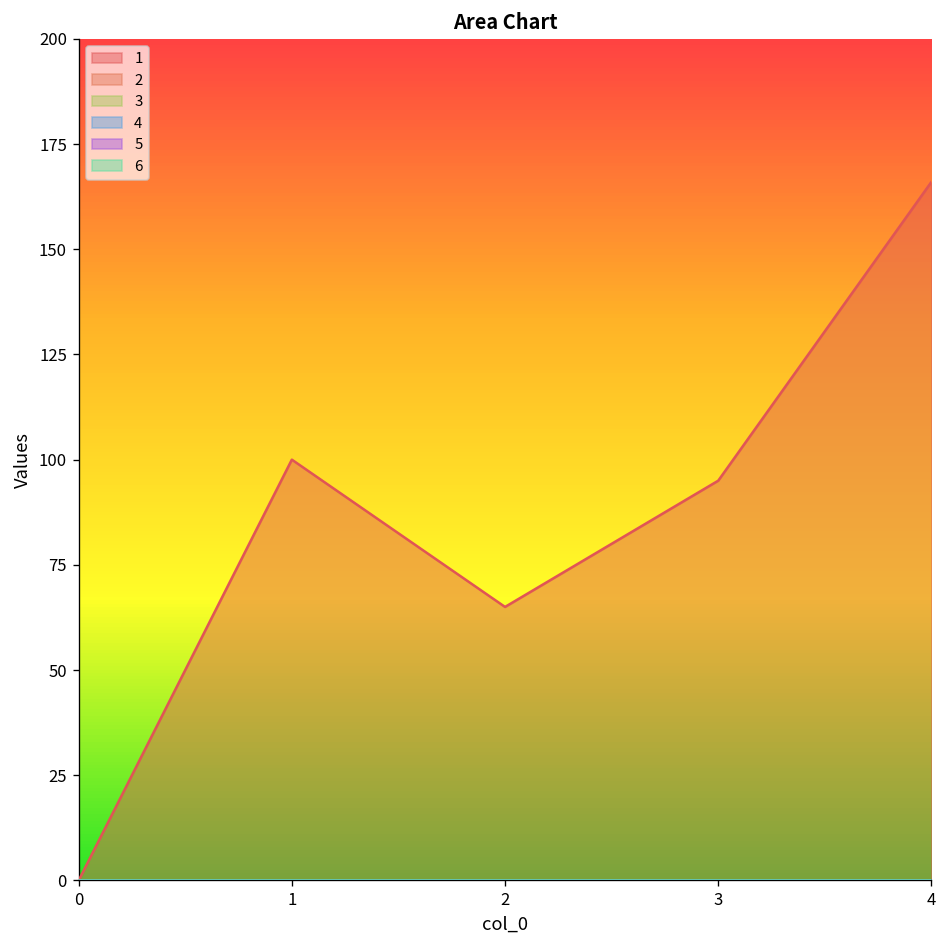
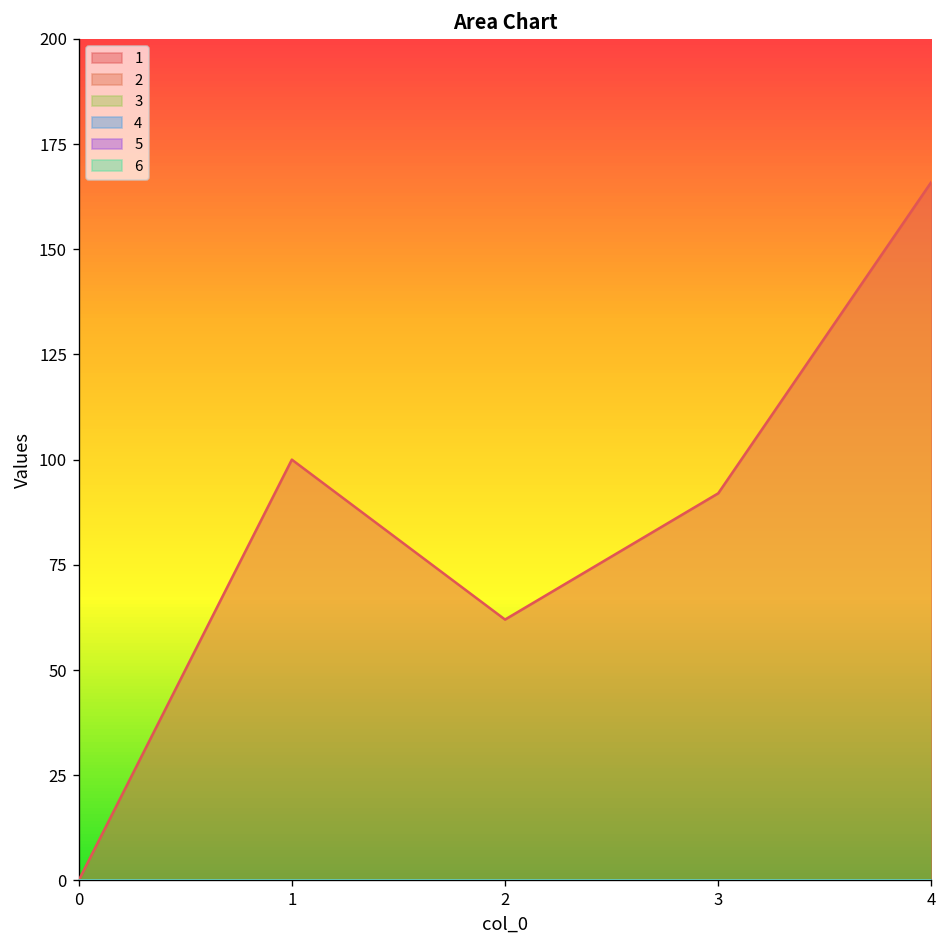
1, 2: 65 -> 62
1, 3: 95 -> 92
